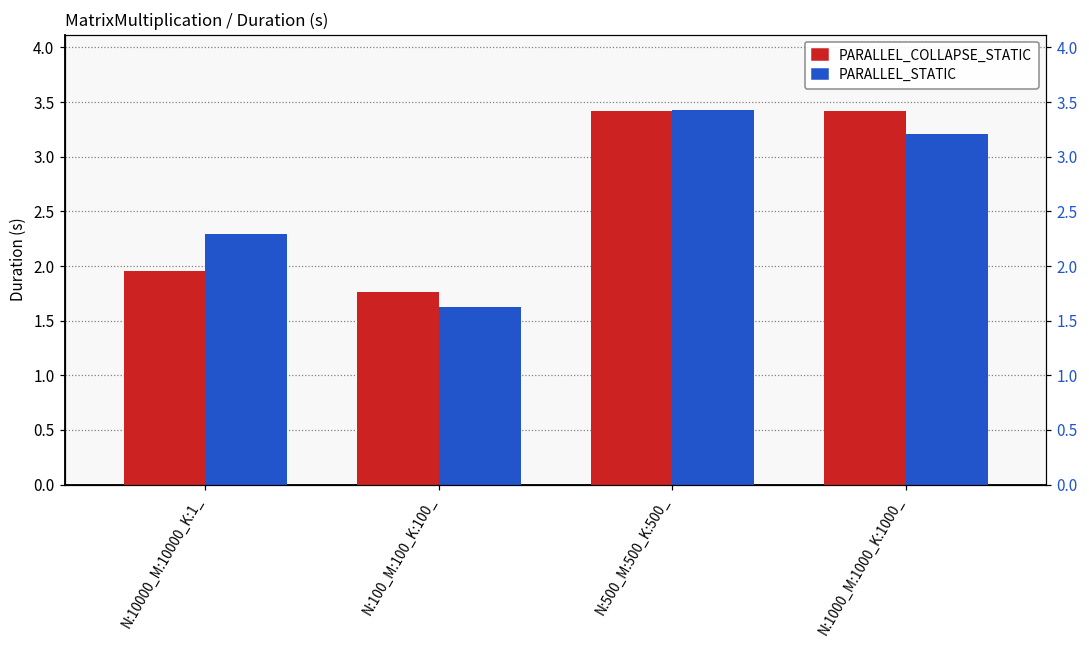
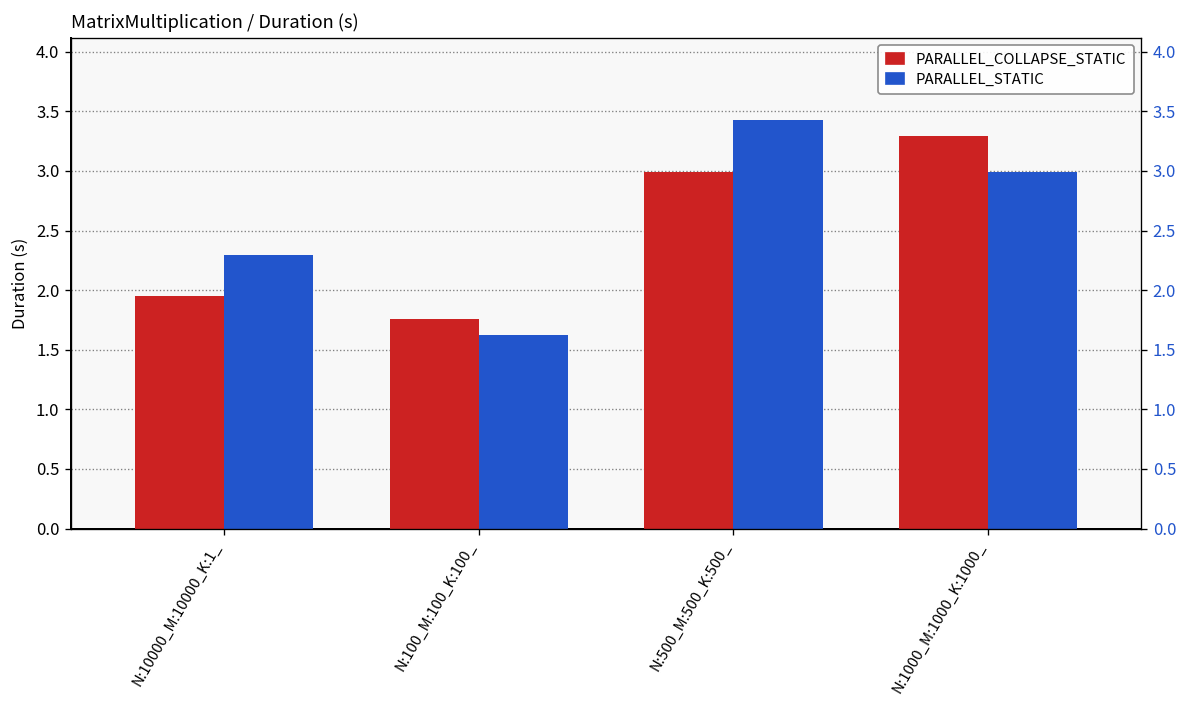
PARALLEL_COLLAPSE_STATIC, N:500_M:500_K:500_: 3.4 -> 3.0
PARALLEL_COLLAPSE_STATIC, N:1000_M:1000_K:1000_: 3.4 -> 3.3
PARALLEL_STATIC, N:1000_M:1000_K:1000_: 3.2 -> 3.0
